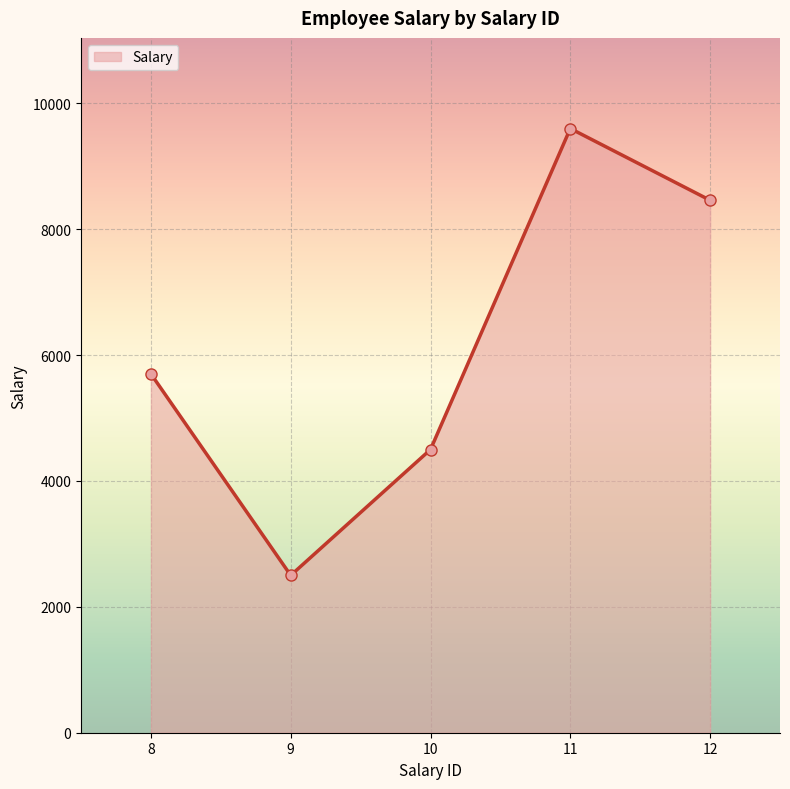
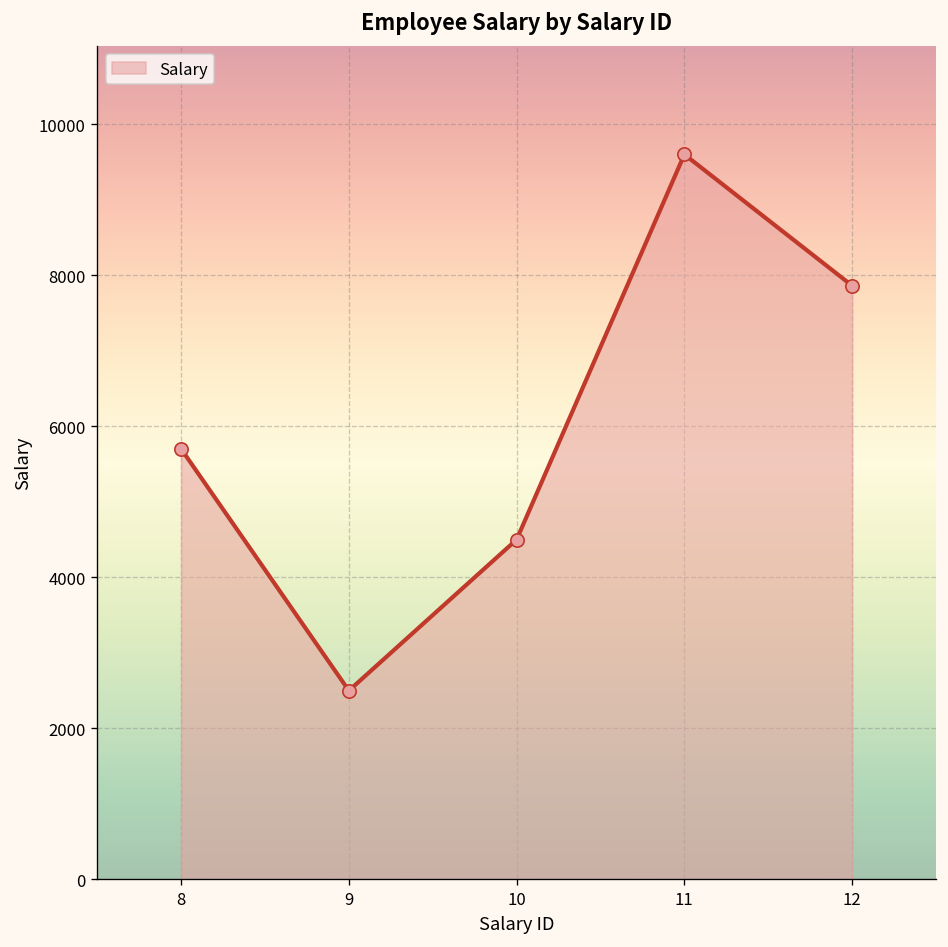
12: 8500 -> 7900
